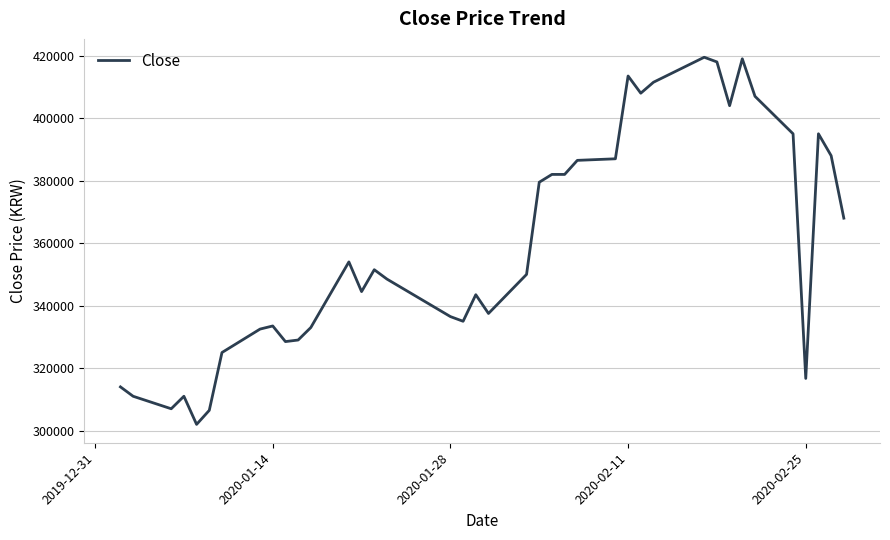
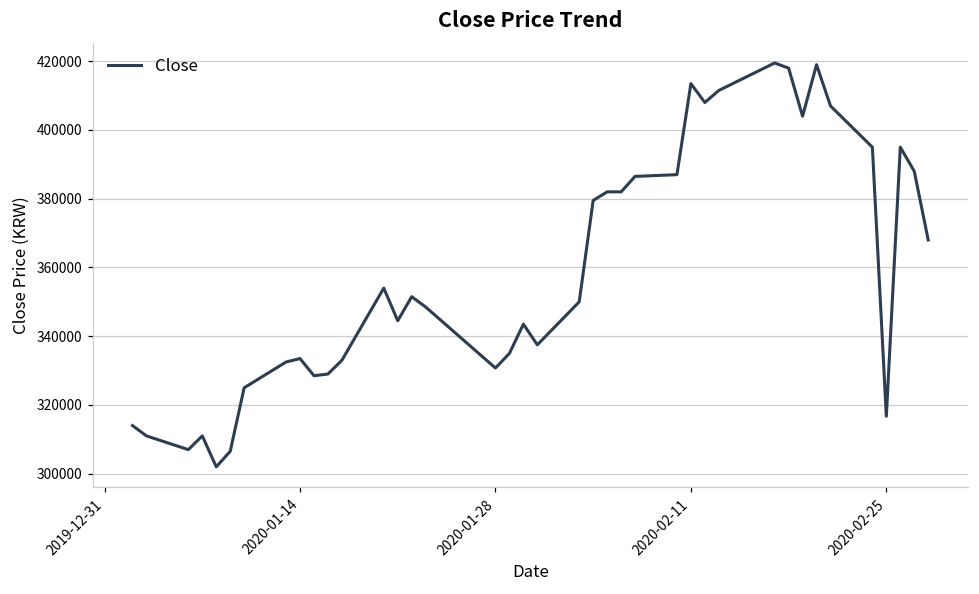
2020-01-28: 337000 -> 331000
